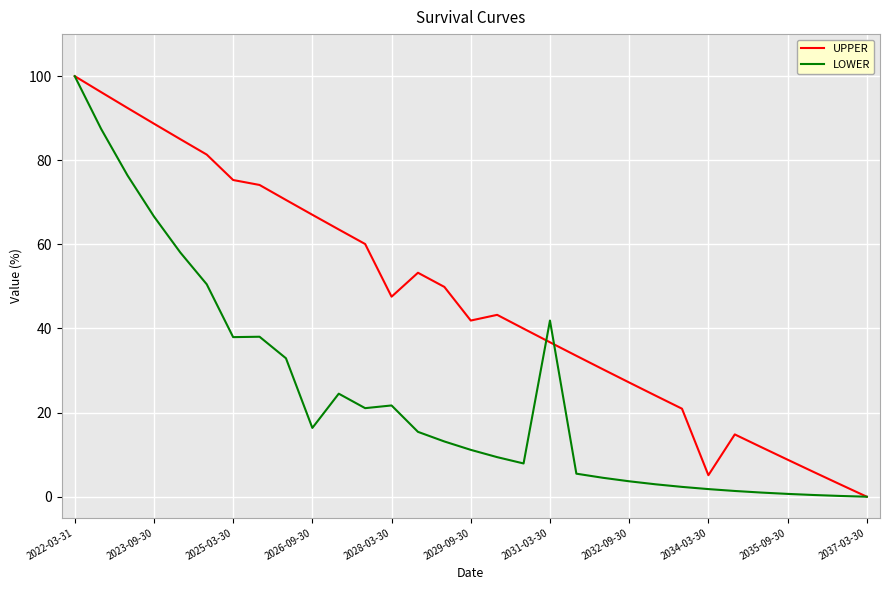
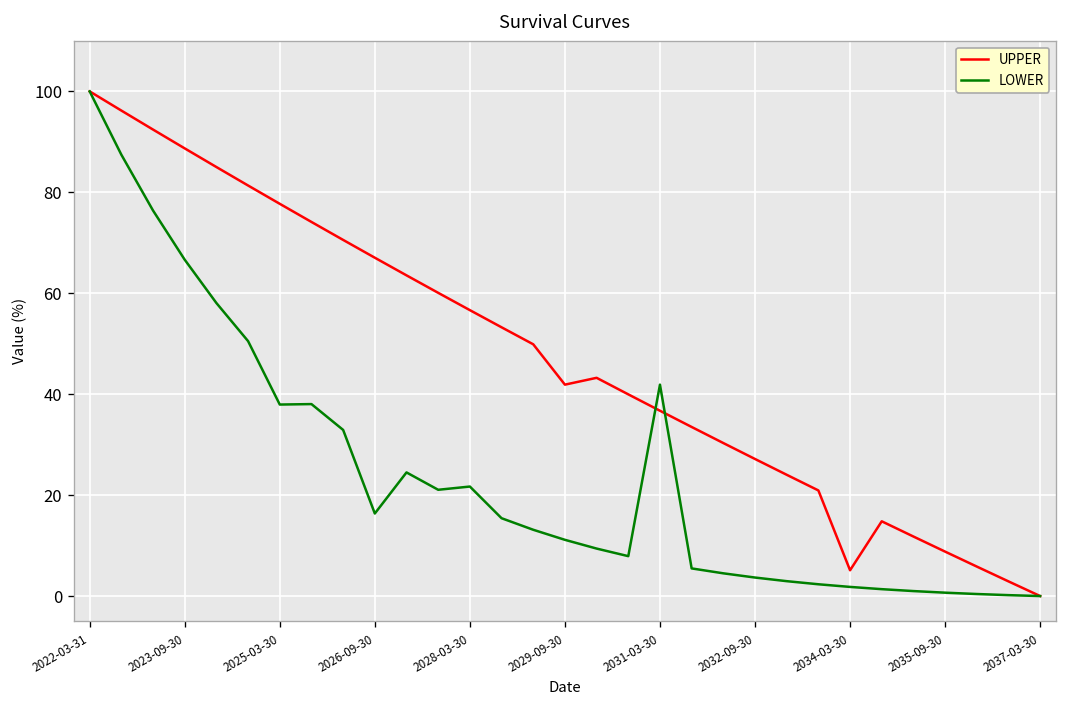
UPPER, 2025-03-30: 75 -> 78
UPPER, 2028-03-30: 48 -> 57
